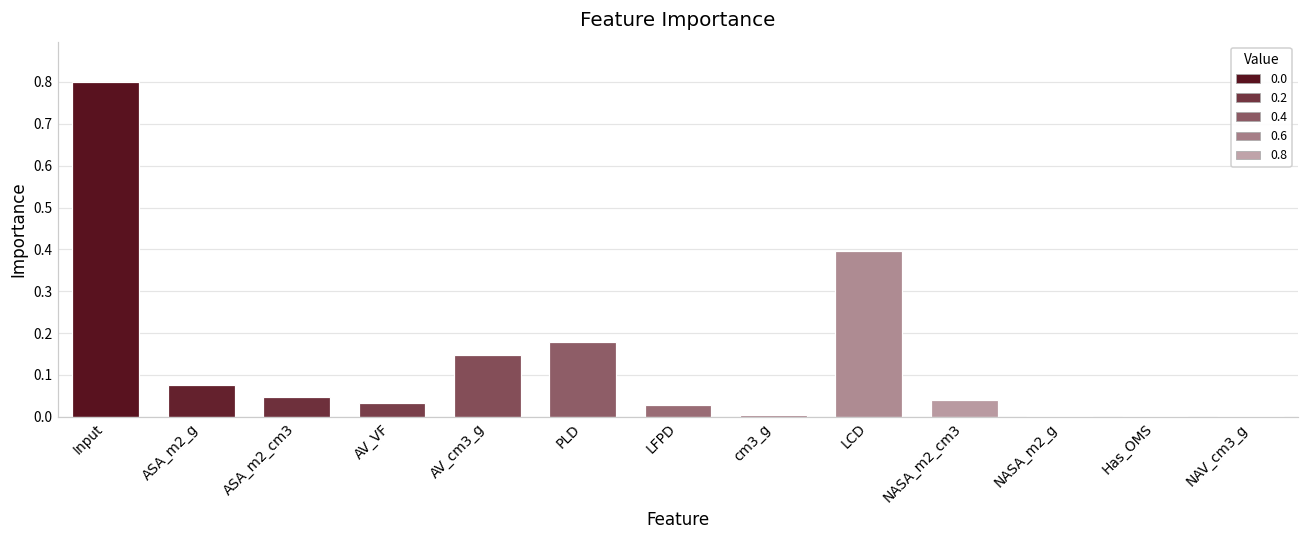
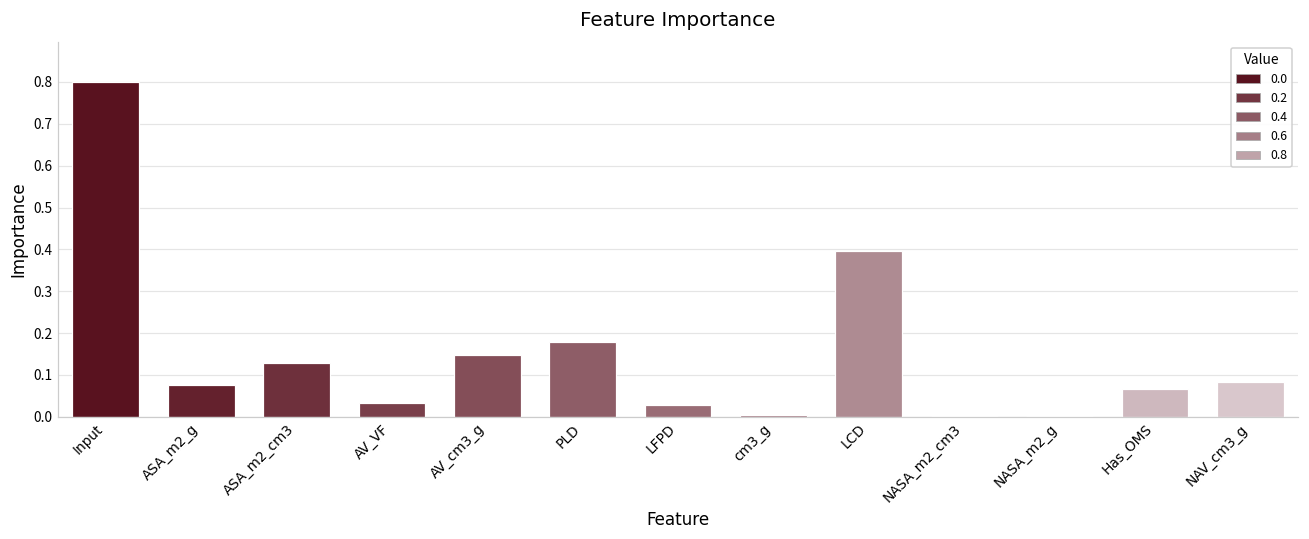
ASA_m2_cm3: 0.05 -> 0.13
NASA_m2_cm3: 0.04 -> 0.00
Has_OMS: 0.00 -> 0.07
NAV_cm3_g: 0.00 -> 0.08
